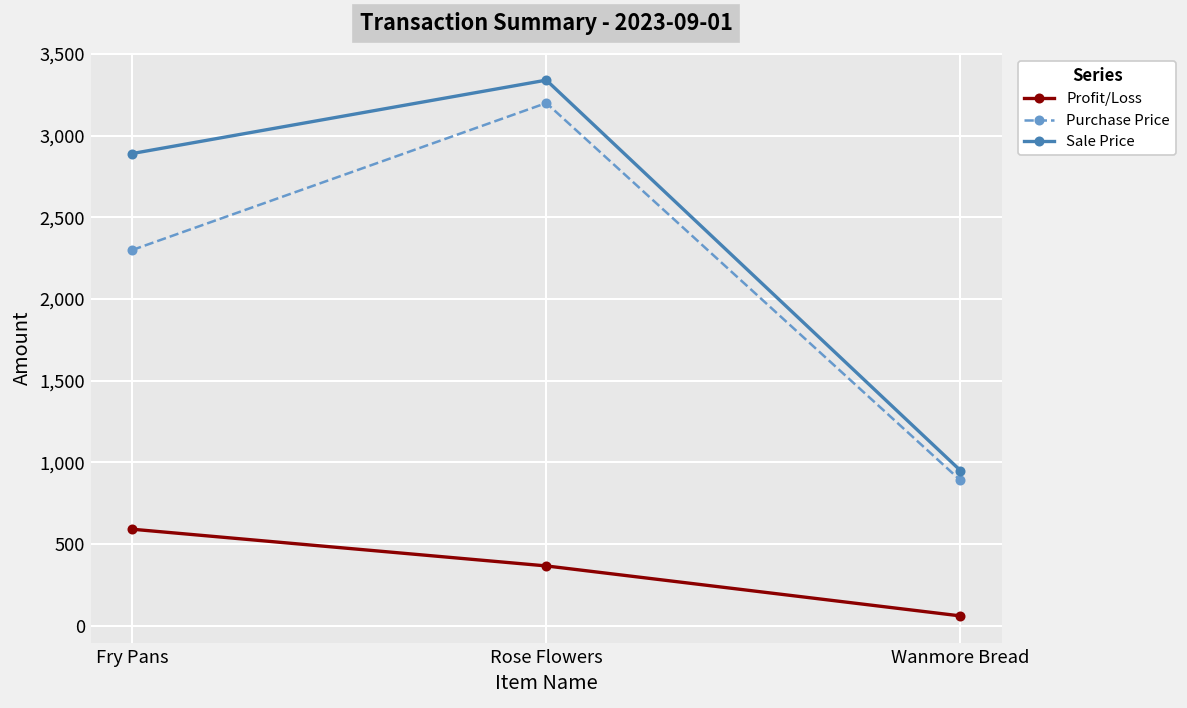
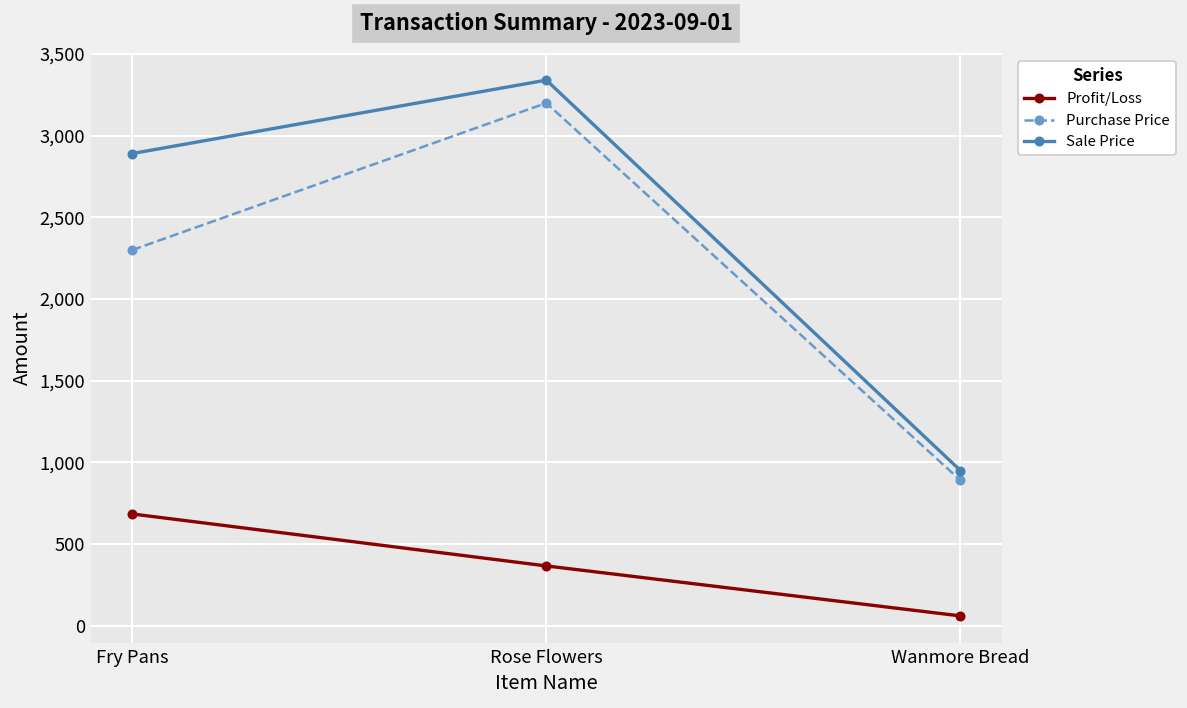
Profit/Loss, Fry Pans: 590 -> 680
